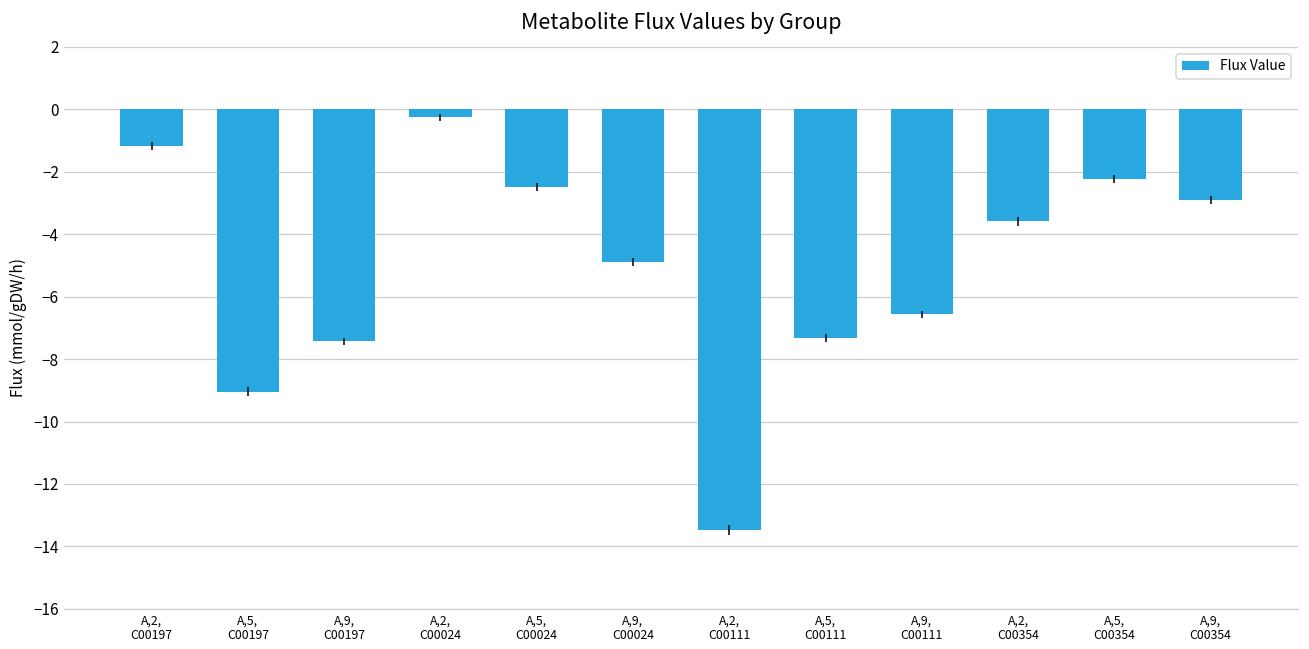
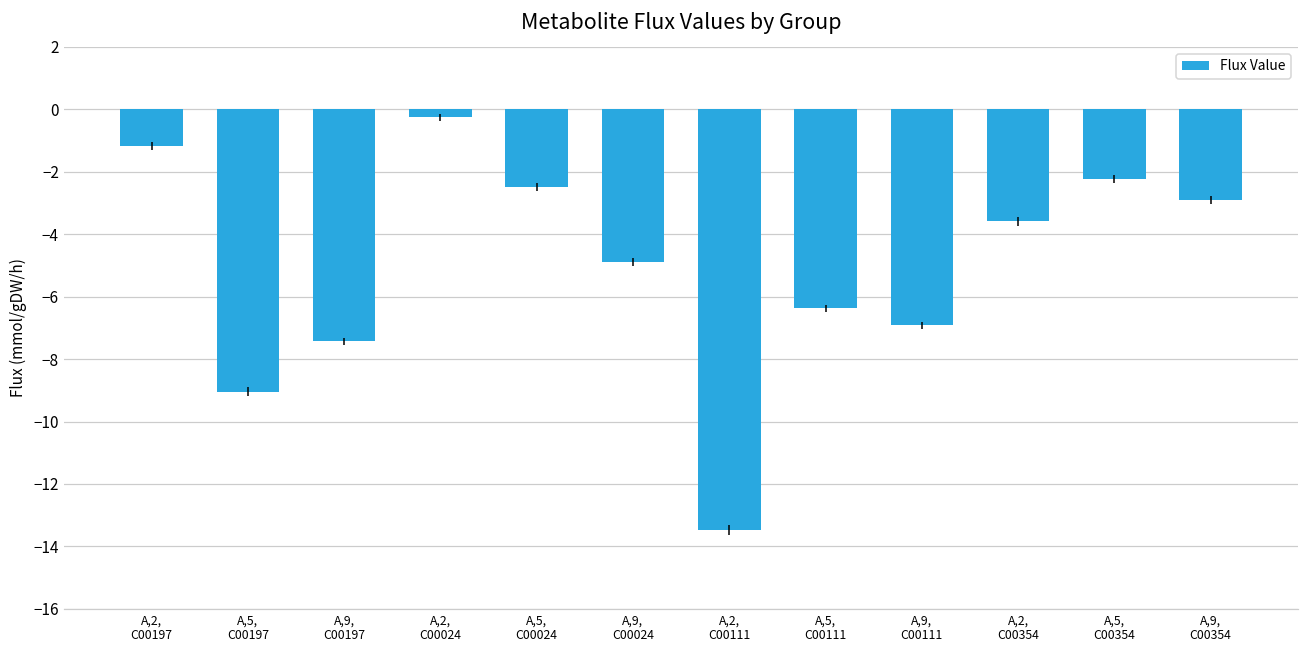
A,5, C00111: -7.3 -> -6.4
A,9, C00111: -6.6 -> -6.9
